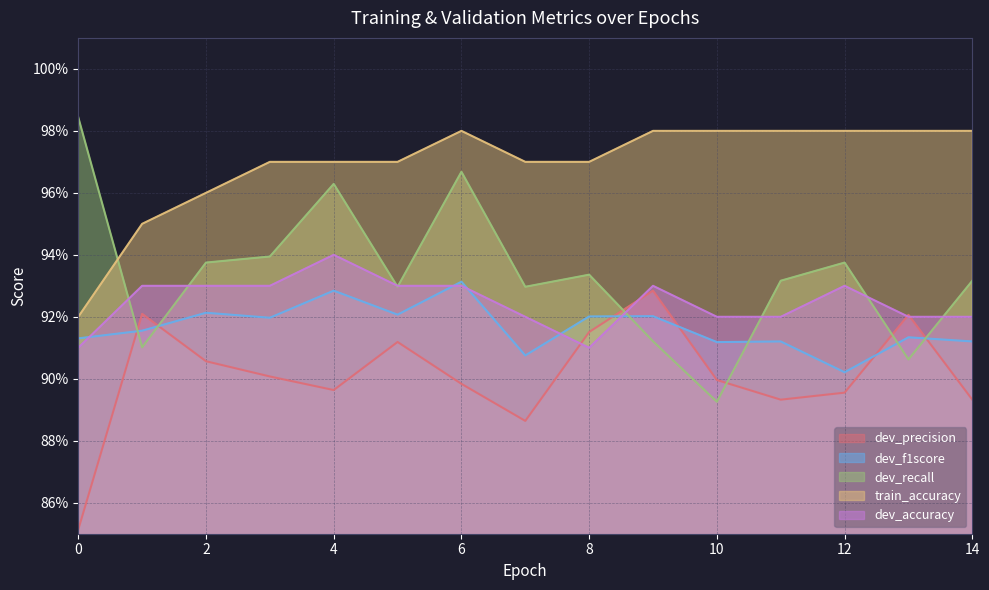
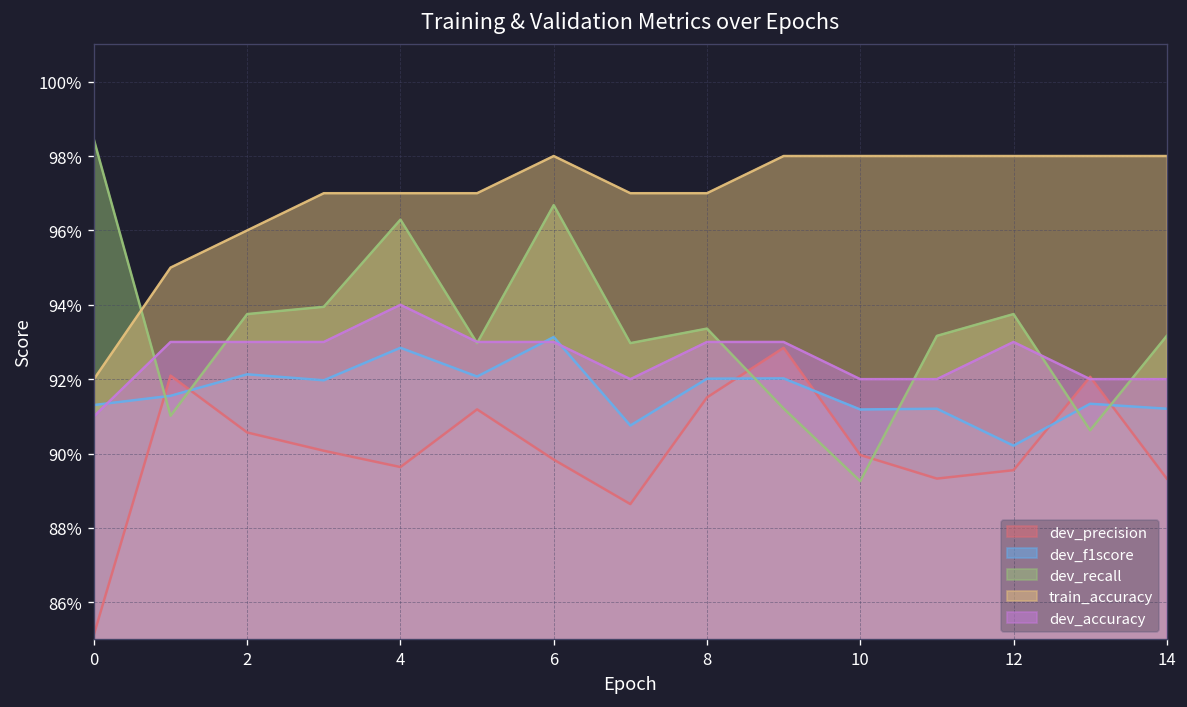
dev_accuracy, 8: 91.0% -> 93.0%
